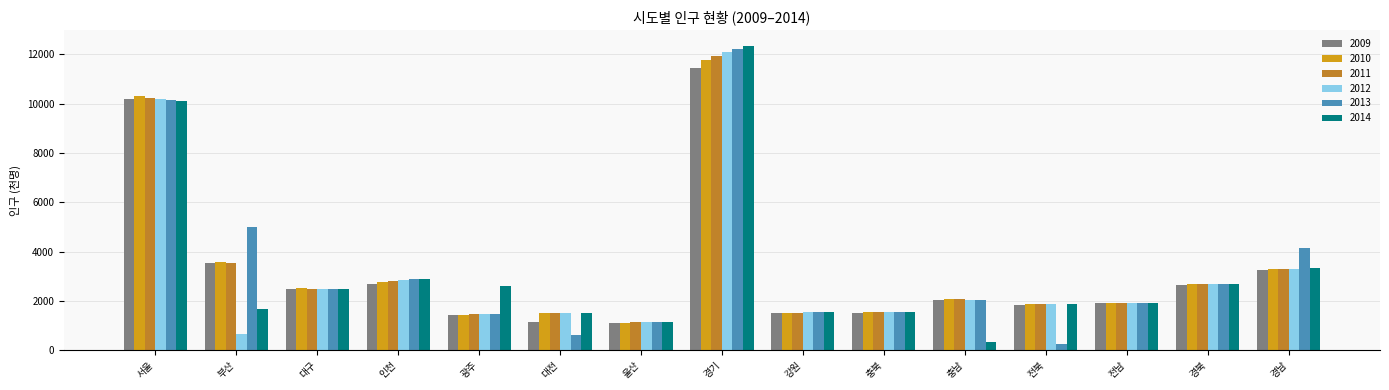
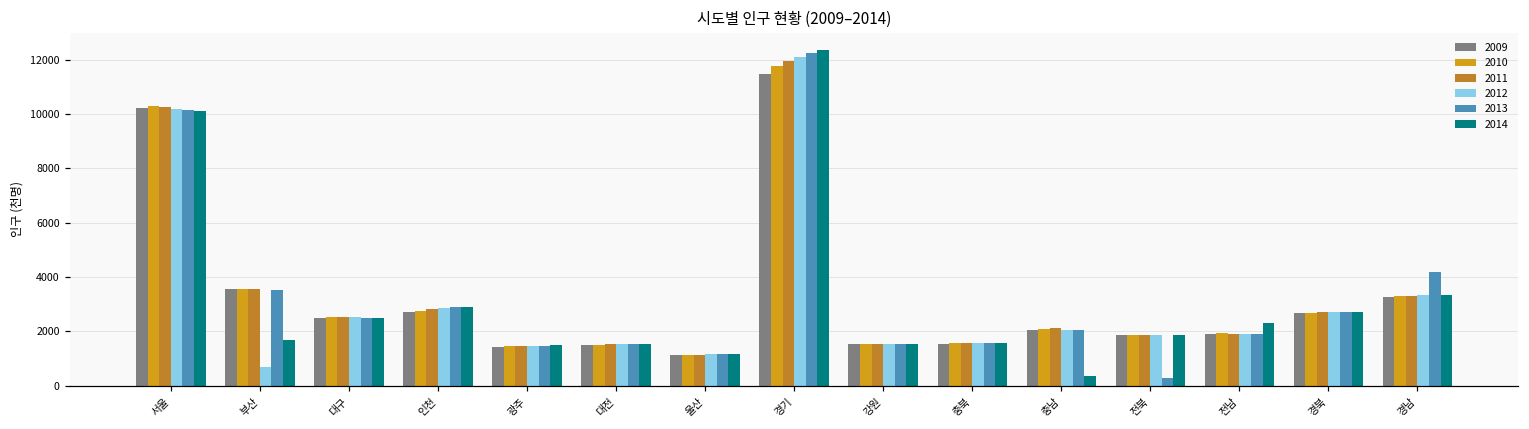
2013, 부산: 5000 -> 3500
2014, 광주: 2600 -> 1500
2009, 대전: 1100 -> 1500
2013, 대전: 600 -> 1500
2014, 전남: 1900 -> 2300
